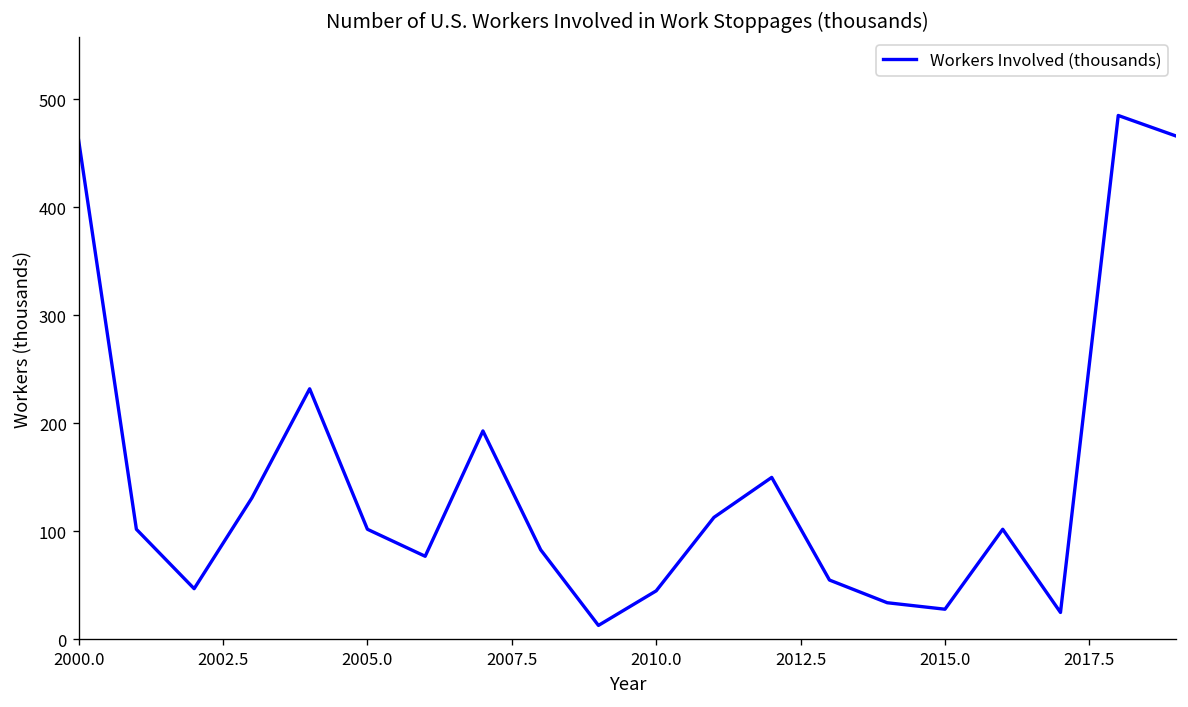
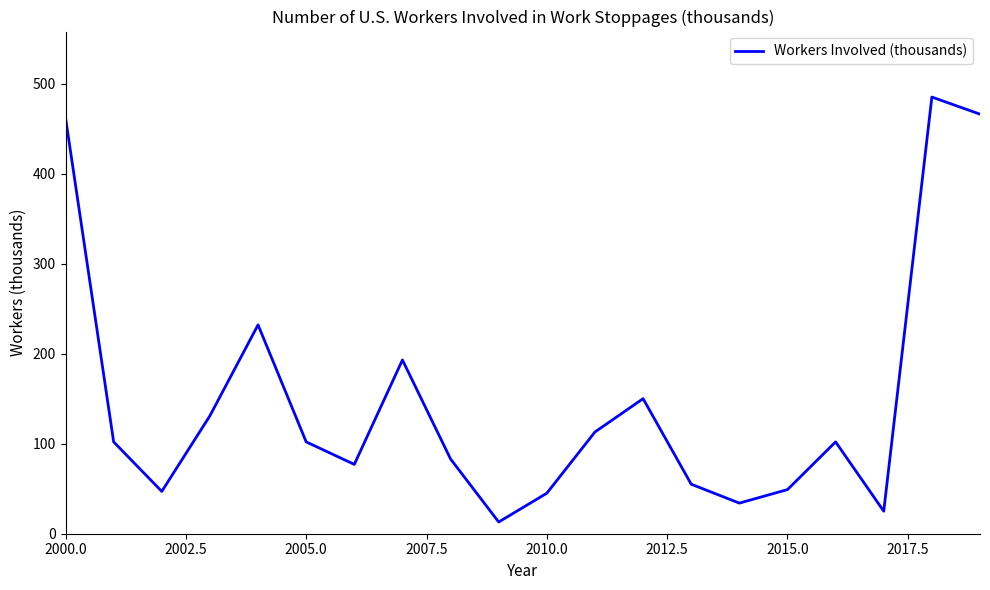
2015.0: 30 -> 50
